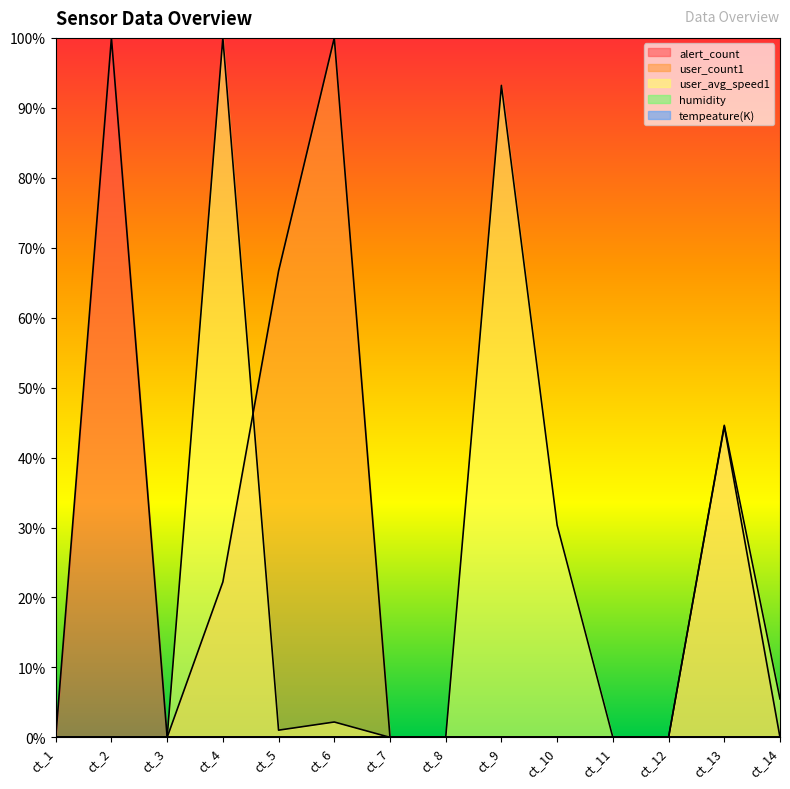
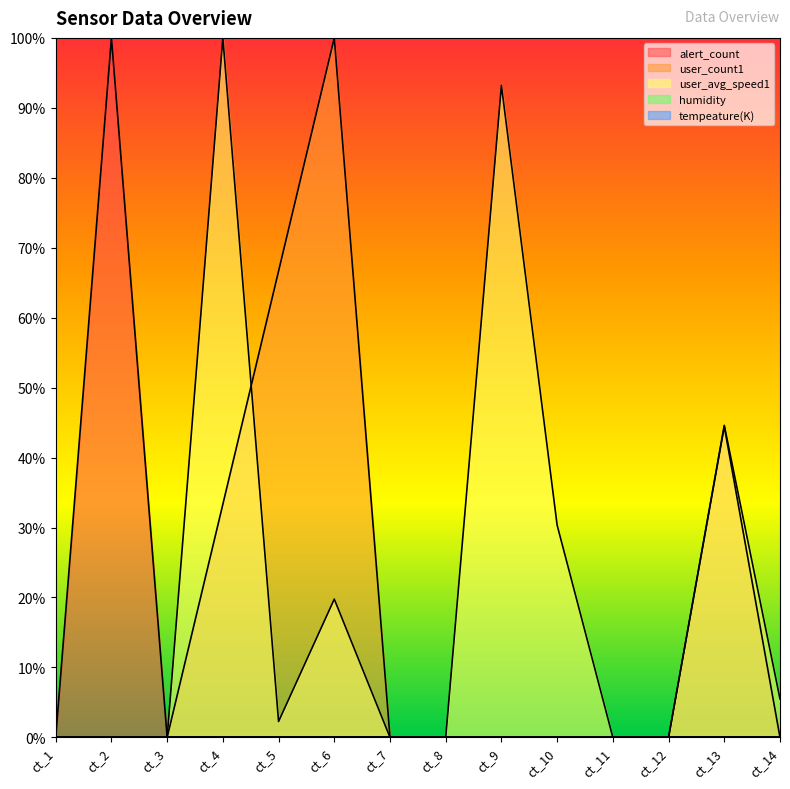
user_count1, ct_4: 22% -> 33%
user_avg_speed1, ct_5: 1% -> 2%
user_avg_speed1, ct_6: 2% -> 20%
